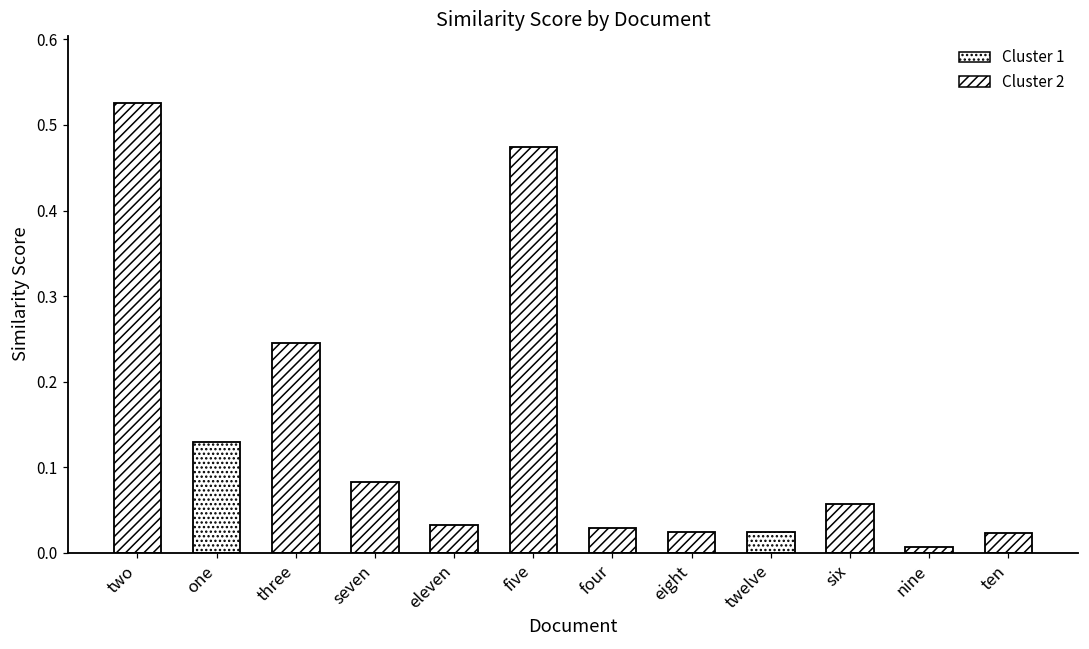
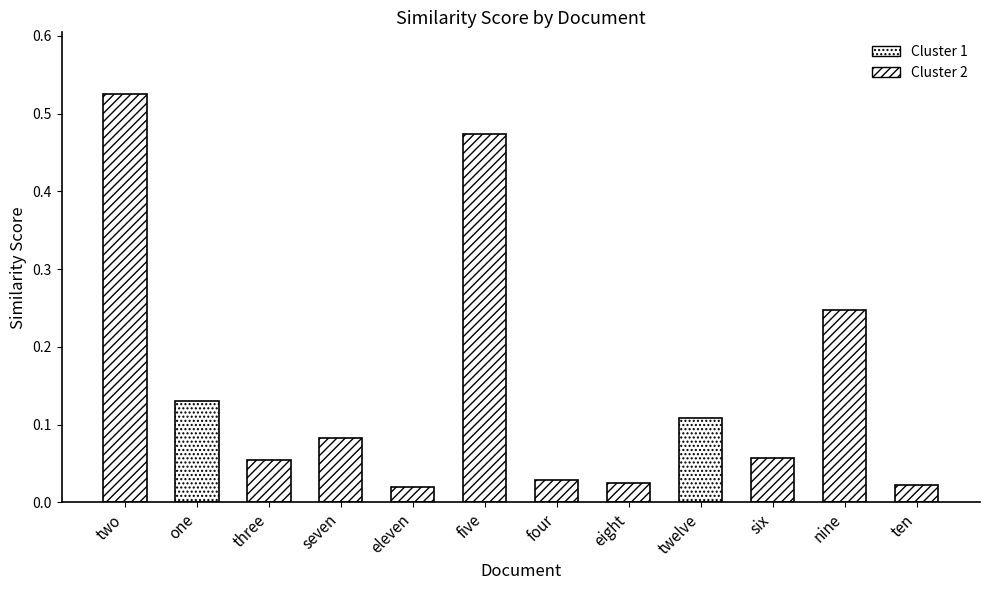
three: 0.25 -> 0.05
eleven: 0.03 -> 0.02
twelve: 0.02 -> 0.11
nine: 0.01 -> 0.25
